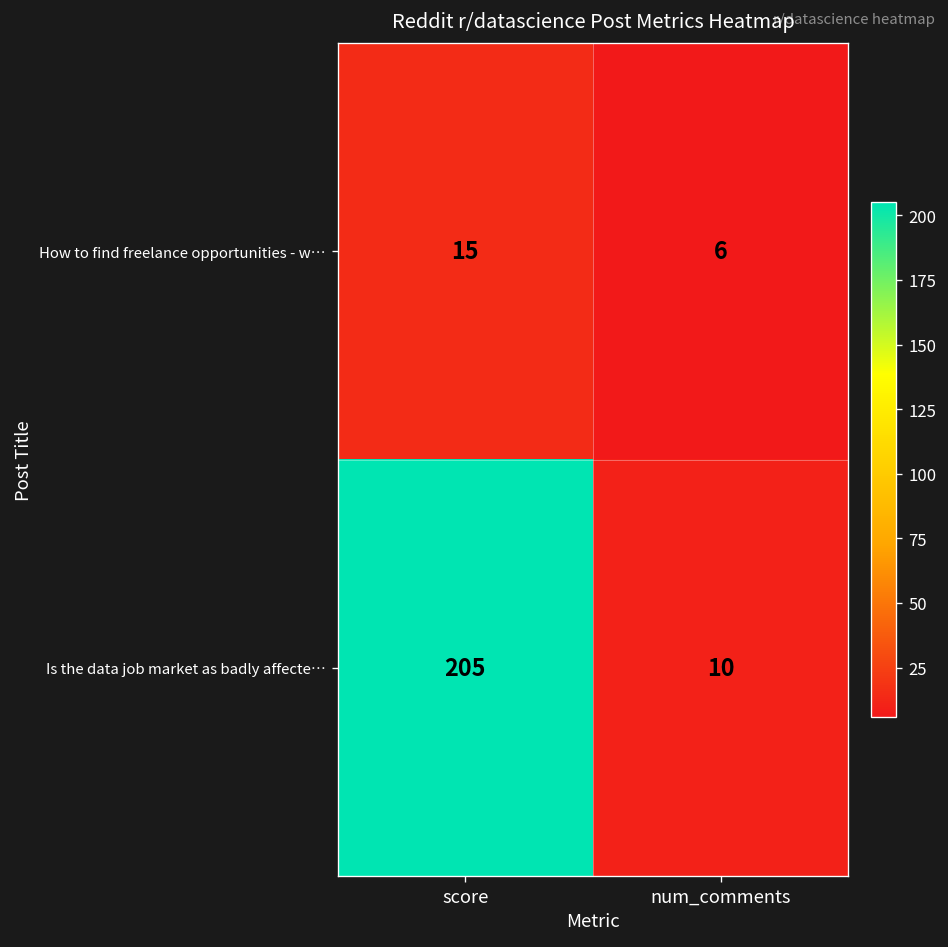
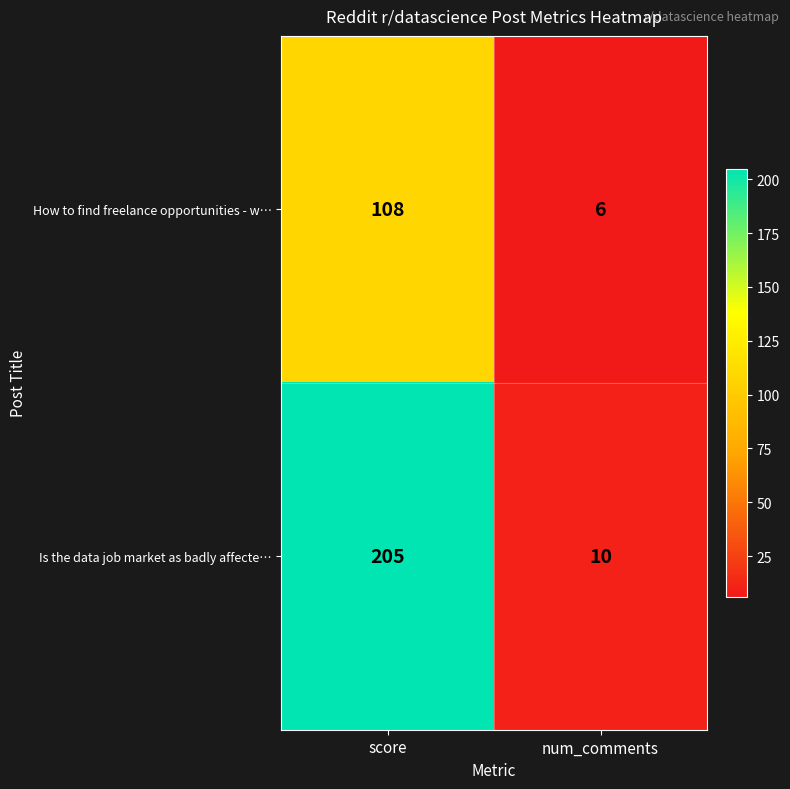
How to find freelance opportunities - w…, score: 15 -> 108
